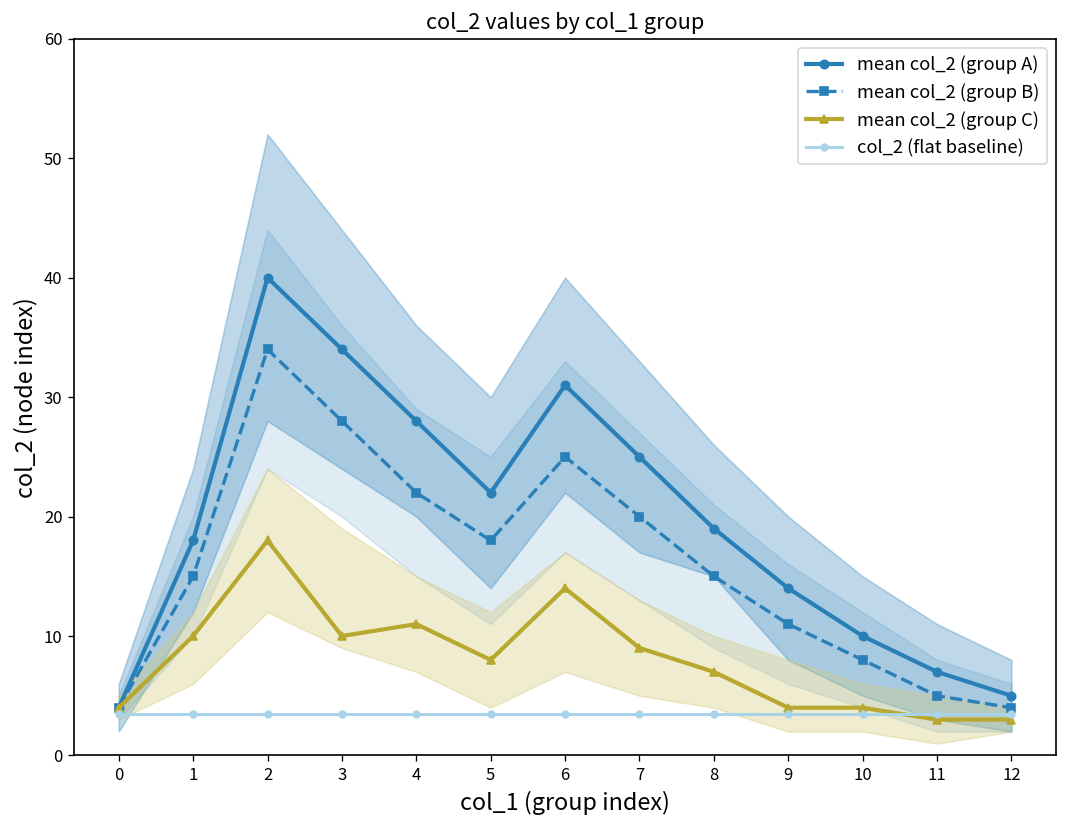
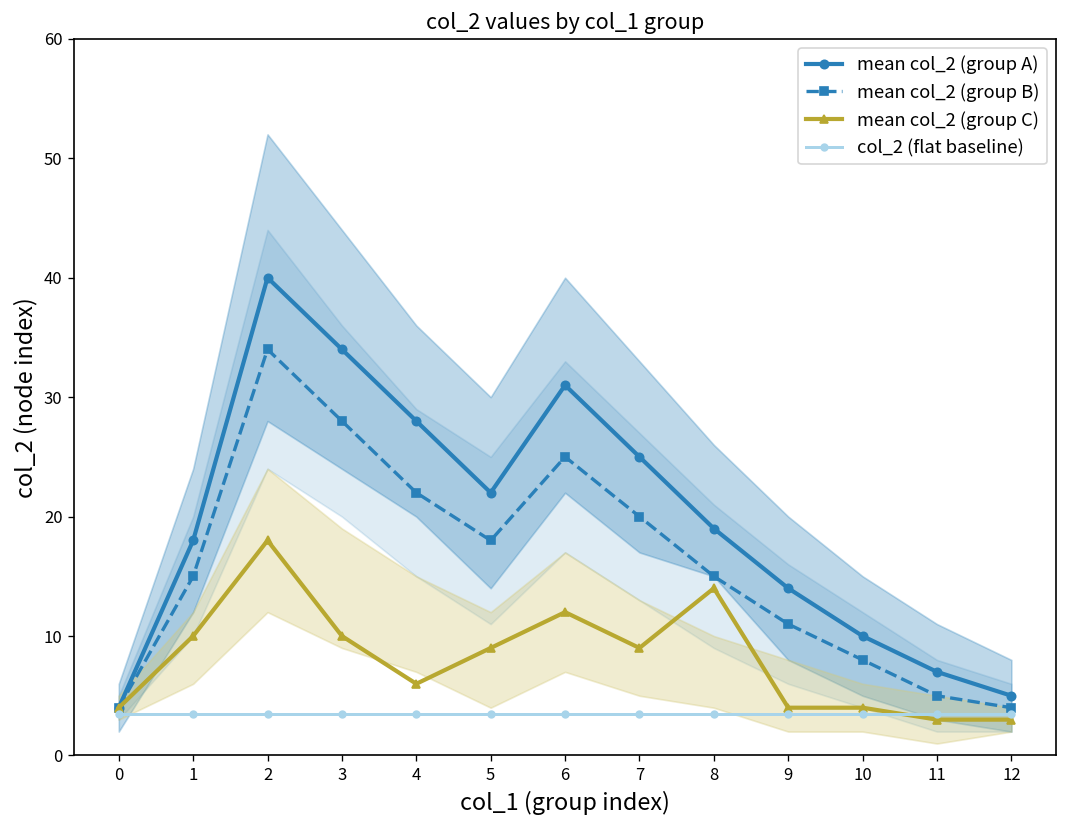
mean col_2 (group C), 4: 11 -> 6
mean col_2 (group C), 5: 8 -> 9
mean col_2 (group C), 6: 14 -> 12
mean col_2 (group C), 8: 7 -> 14
